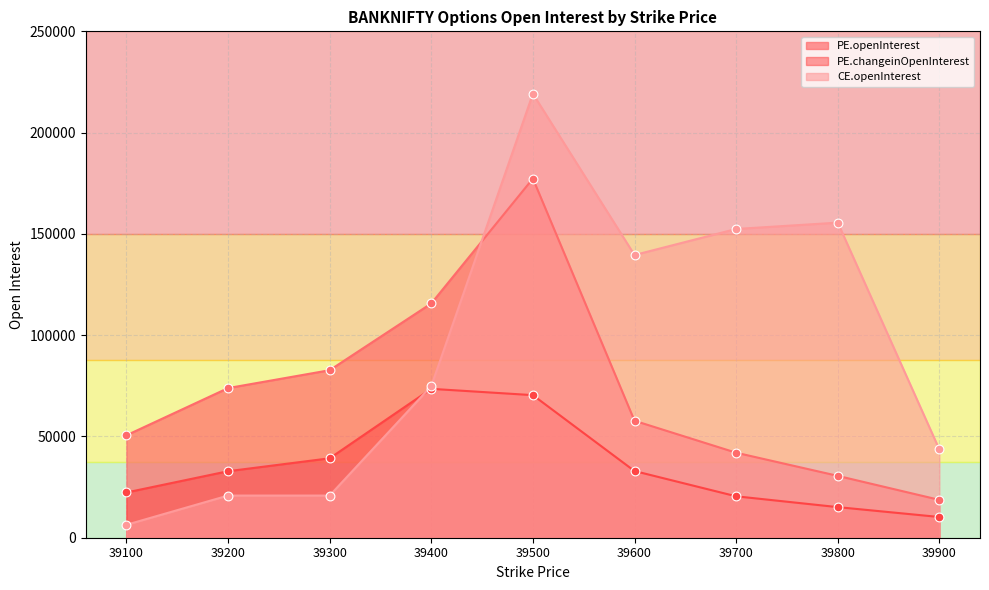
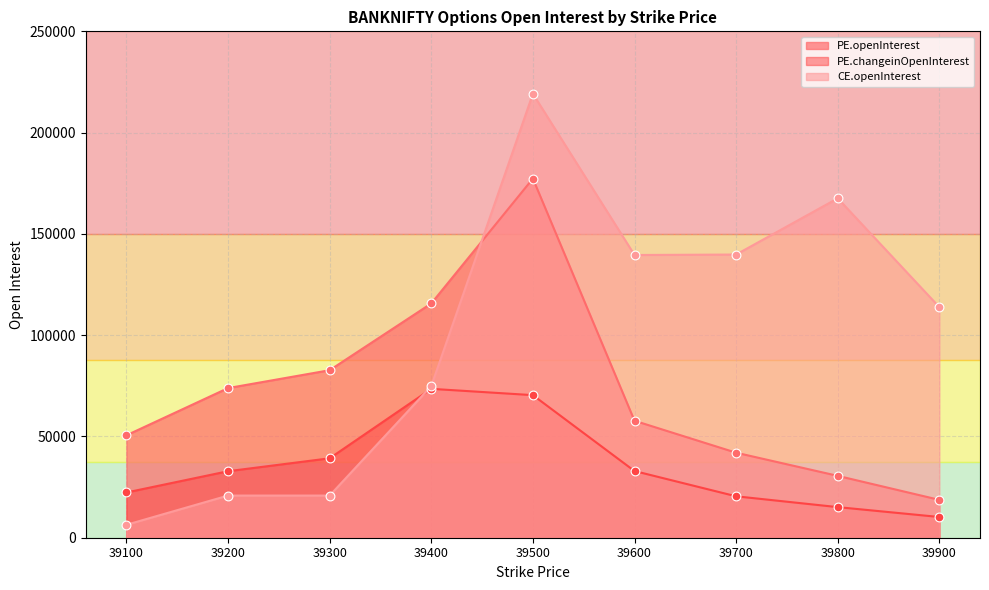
CE.openInterest, 39700: 152000 -> 140000
CE.openInterest, 39800: 156000 -> 168000
CE.openInterest, 39900: 44000 -> 114000
